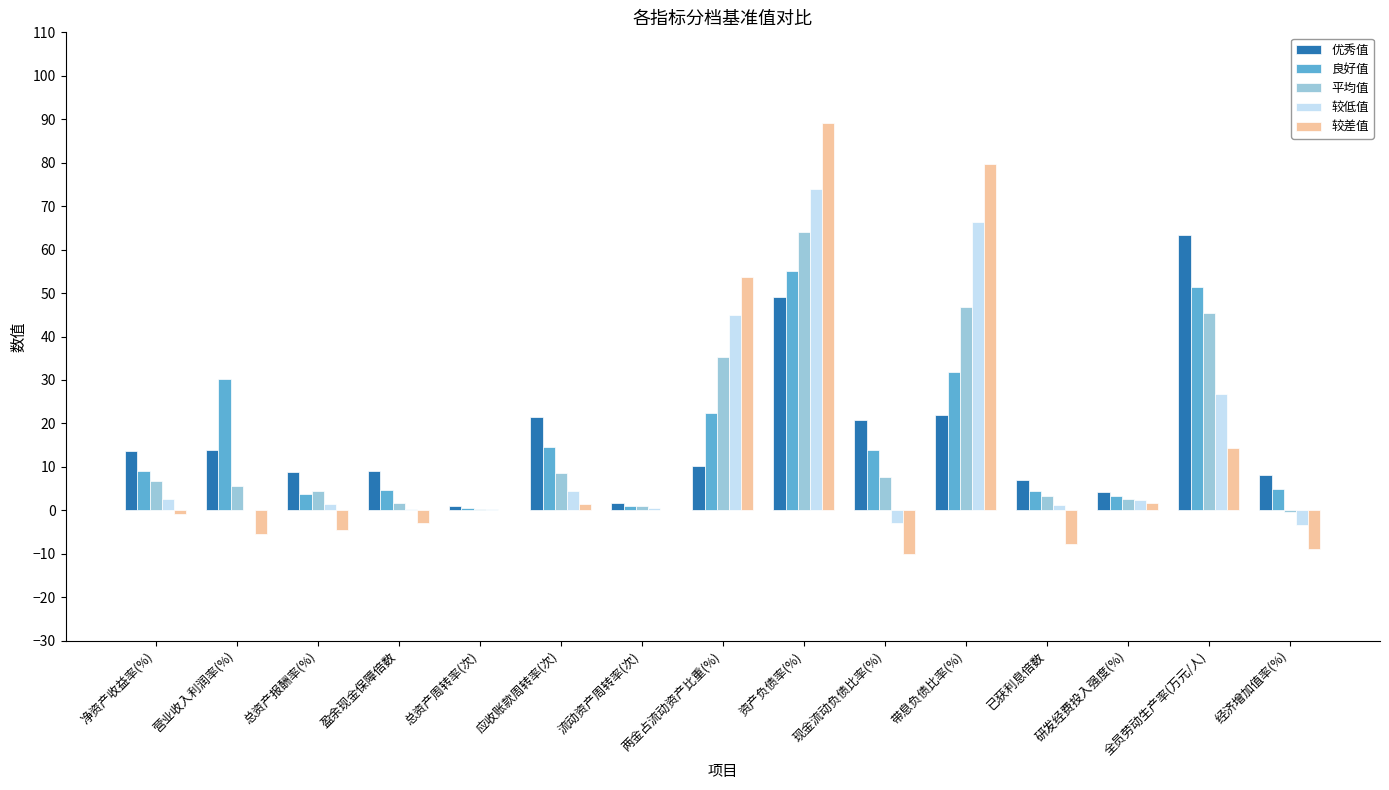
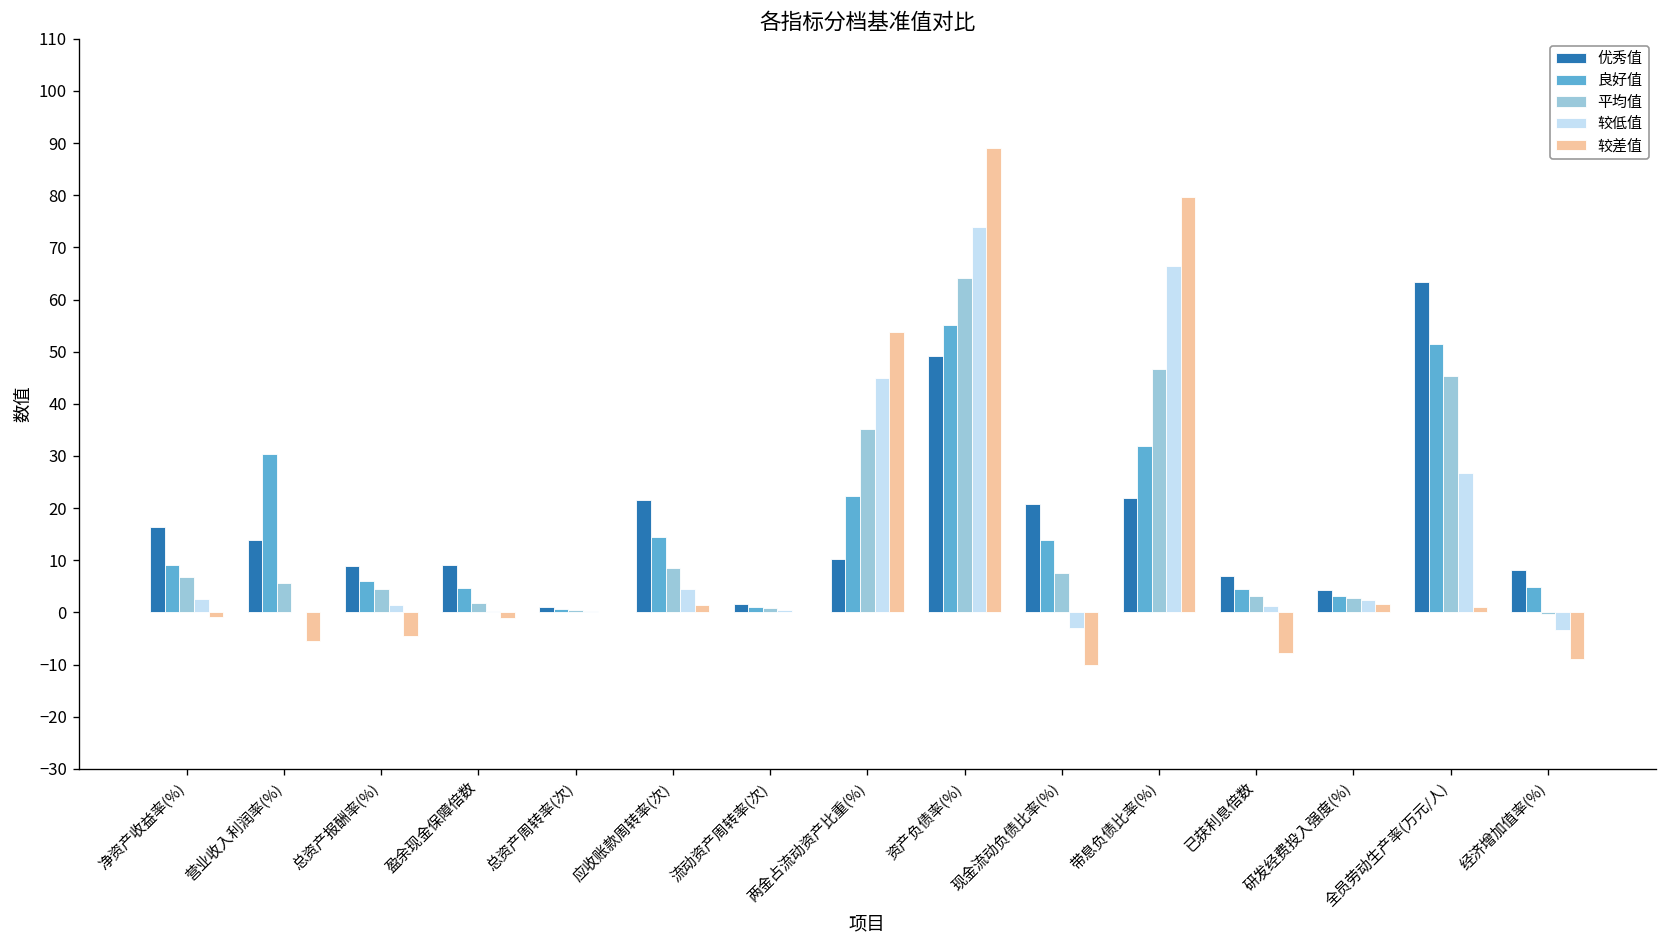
优秀值, 净资产收益率(%): 14 -> 16
良好值, 总资产报酬率(%): 4 -> 6
较差值, 盈余现金保障倍数: -3 -> -1
较差值, 全员劳动生产率(万元/人): 14 -> 1
